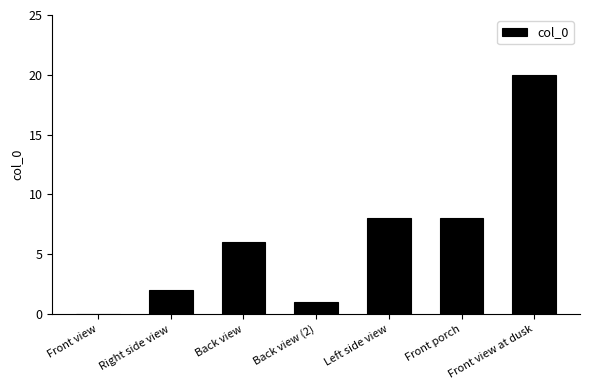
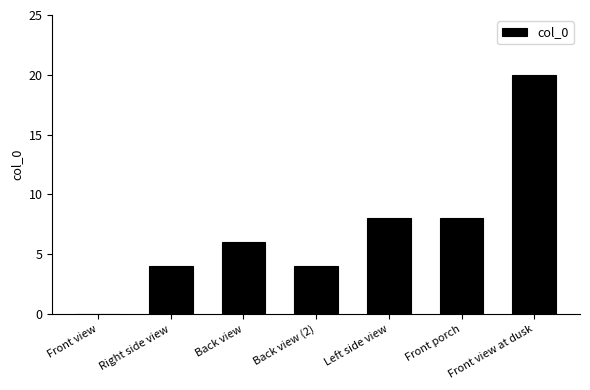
Right side view: 2 -> 4
Back view (2): 1 -> 4
